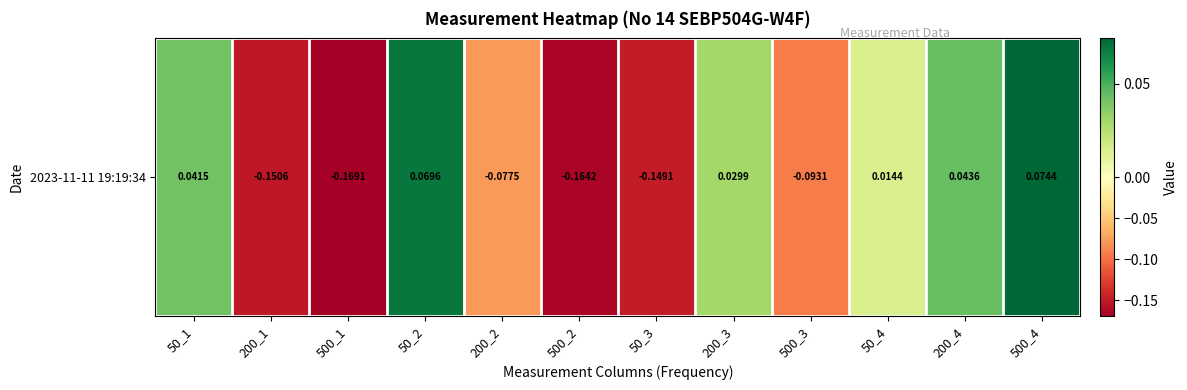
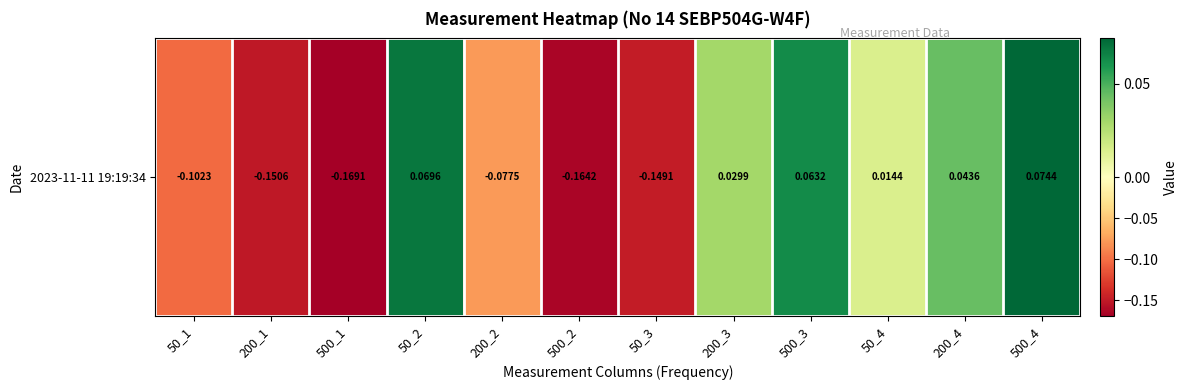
2023-11-11 19:19:34, 50_1: 0.0415 -> -0.1023
2023-11-11 19:19:34, 500_3: -0.0931 -> 0.0632
